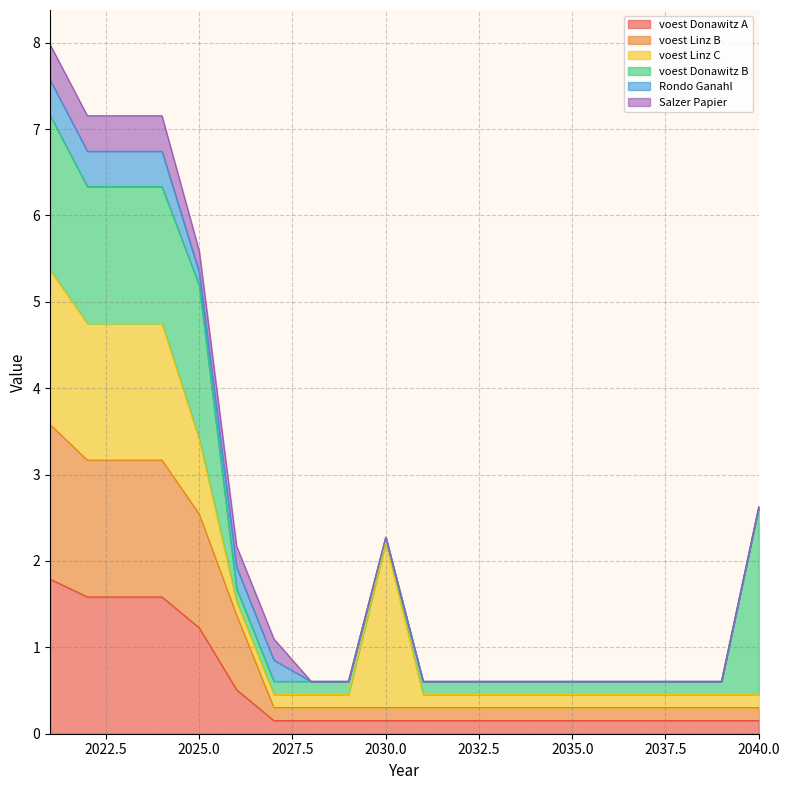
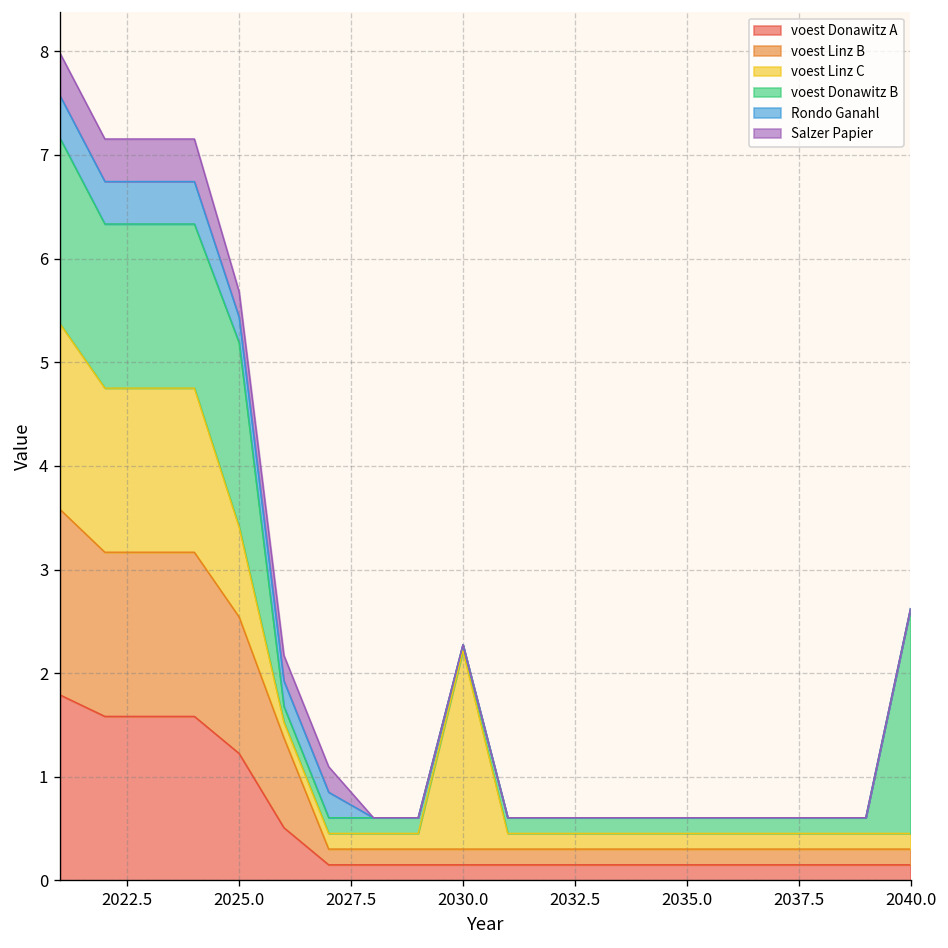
Rondo Ganahl, 2025.0: 0.15 -> 0.25
